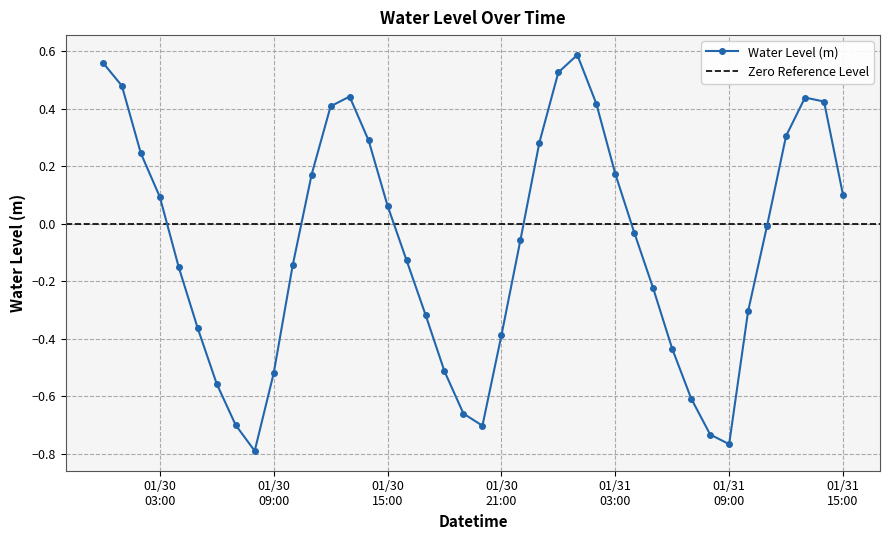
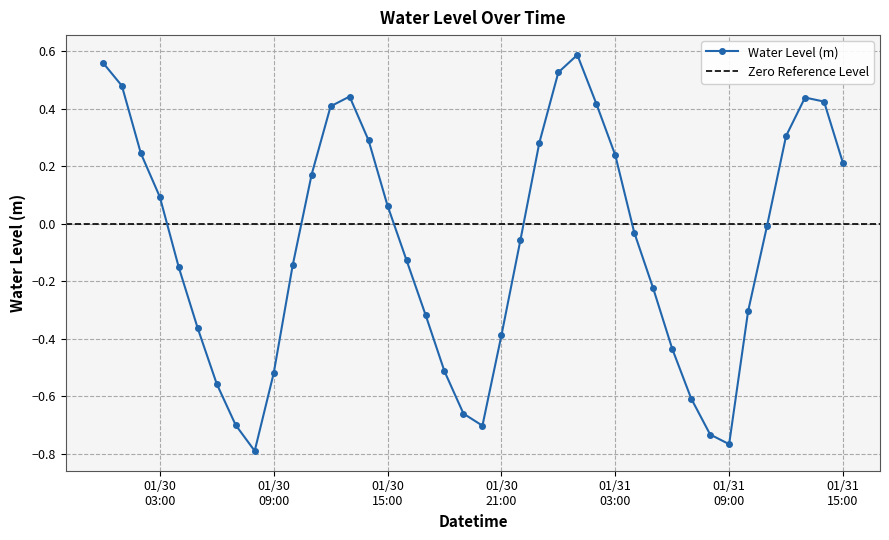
01/31 03:00: 0.17 -> 0.24
01/31 15:00: 0.10 -> 0.21
